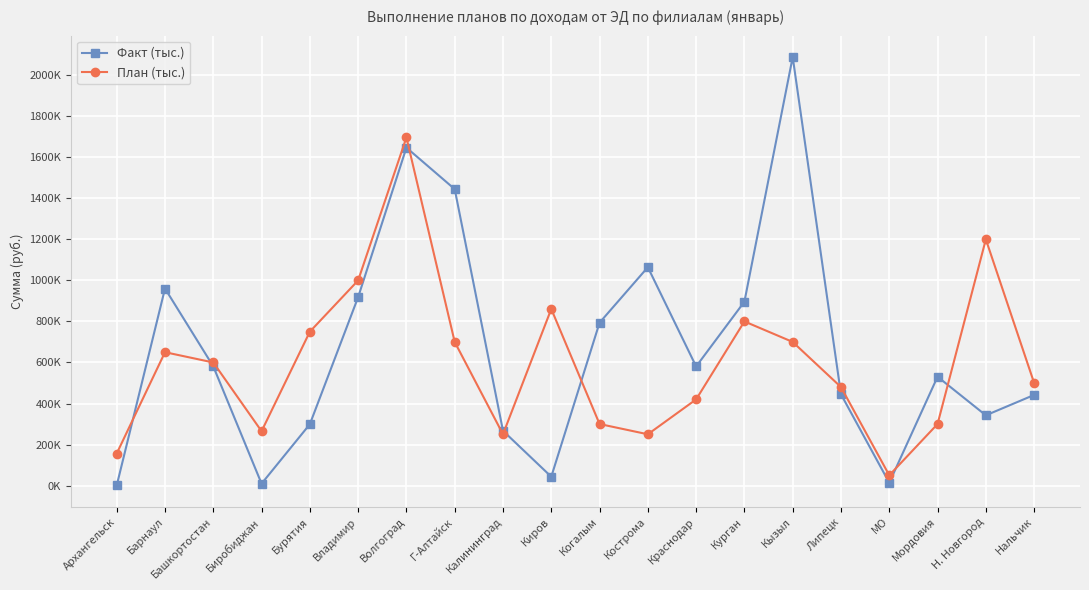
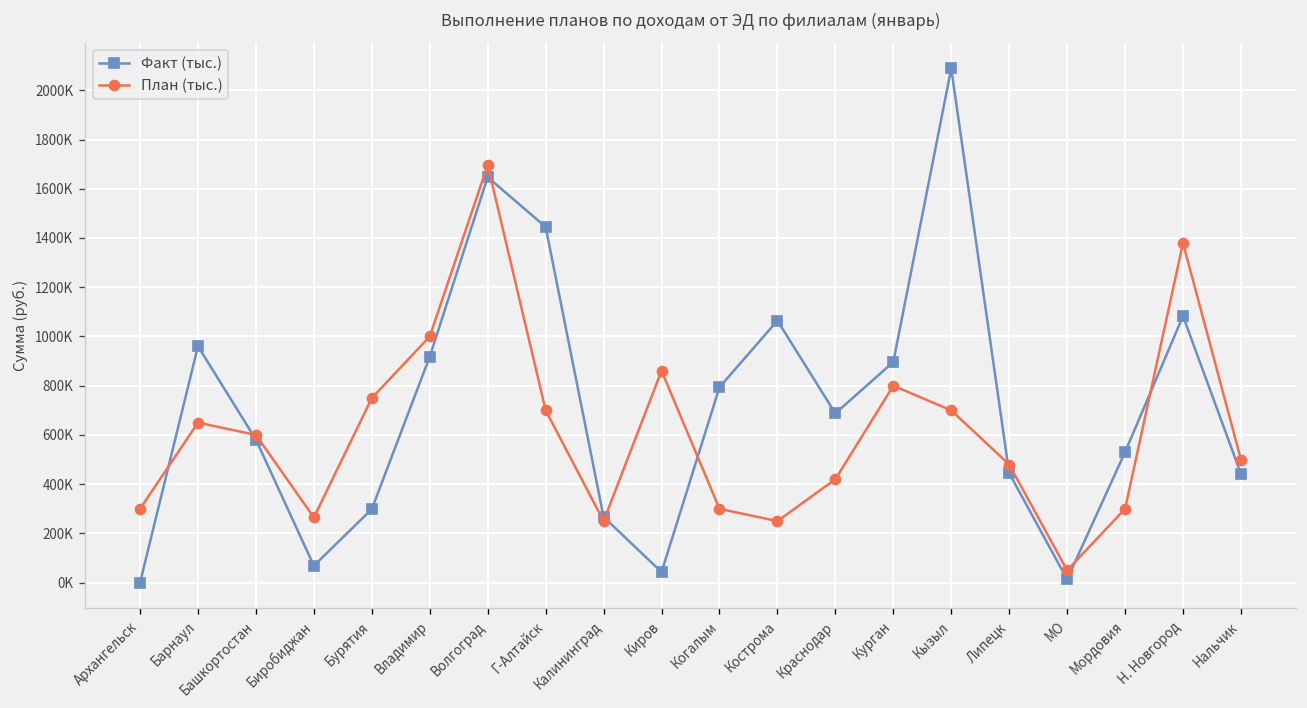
План (тыс.), Архангельск: 160000 -> 300000
Факт (тыс.), Биробиджан: 10000 -> 70000
Факт (тыс.), Краснодар: 580000 -> 690000
Факт (тыс.), Н. Новгород: 340000 -> 1080000
План (тыс.), Н. Новгород: 1200000 -> 1380000
